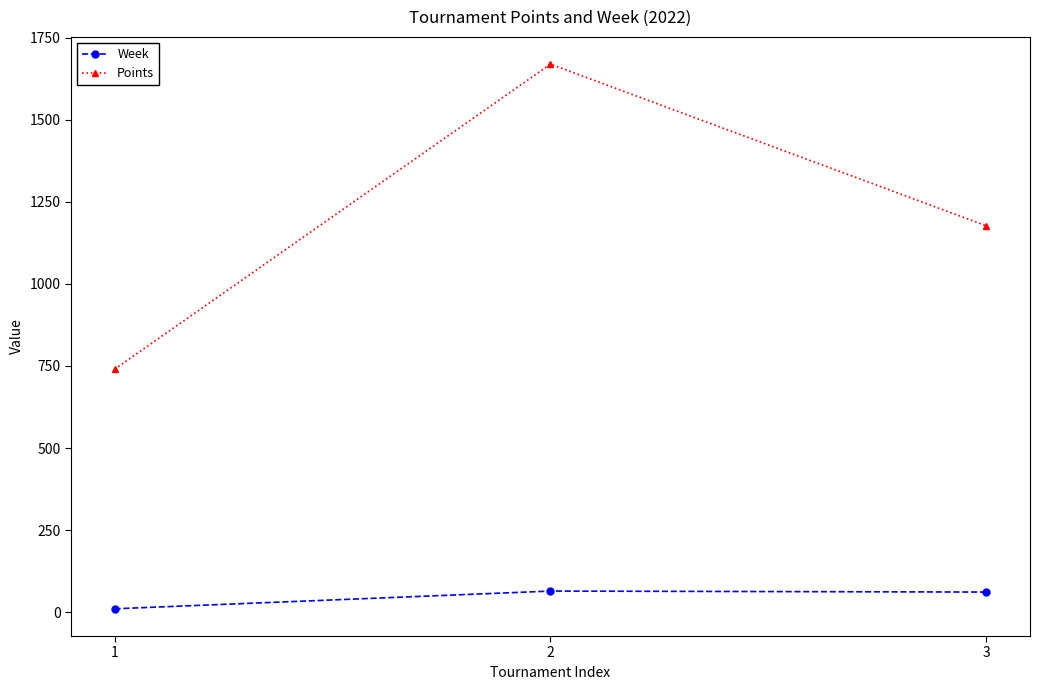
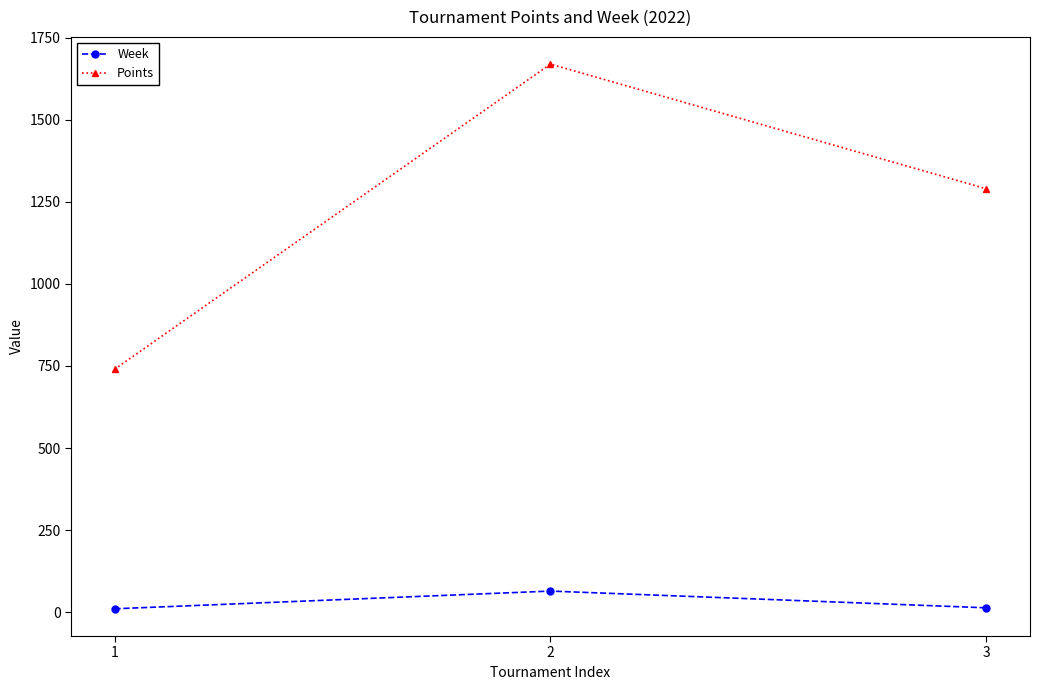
Week, 3: 60 -> 10
Points, 3: 1180 -> 1290
